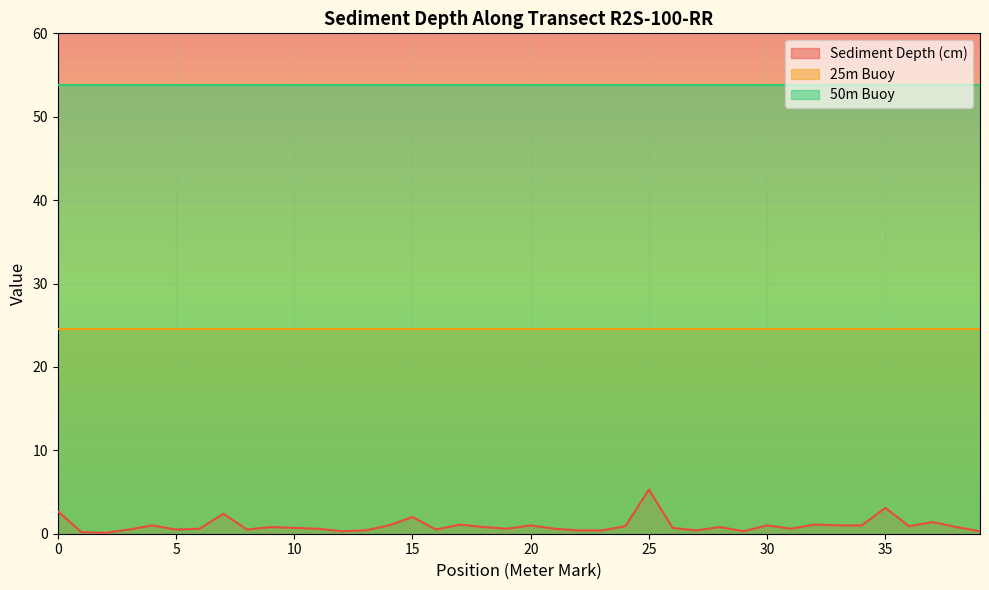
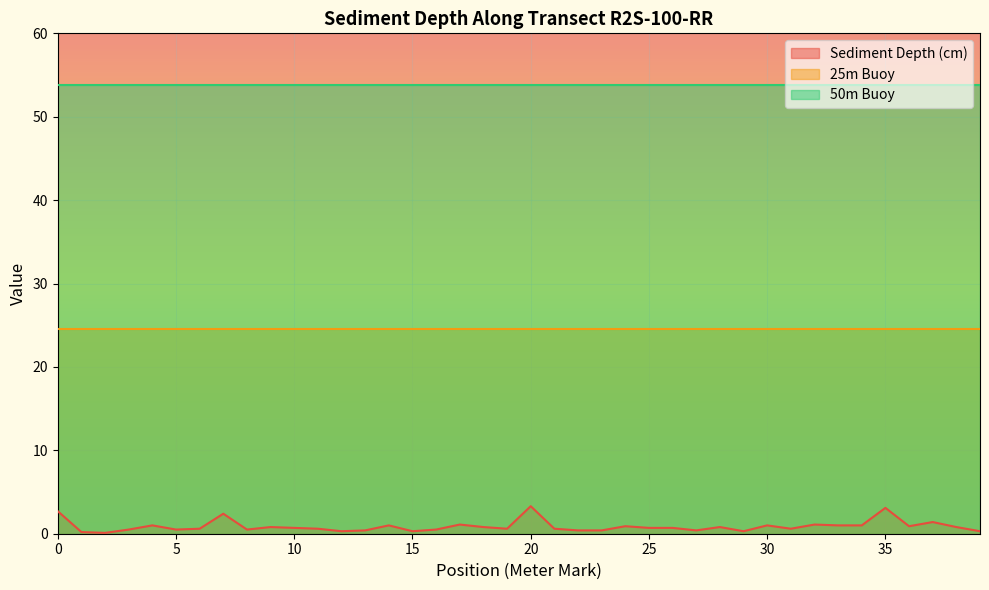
Sediment Depth (cm), 15: 2 -> 0
Sediment Depth (cm), 20: 1 -> 3
Sediment Depth (cm), 25: 5 -> 1
